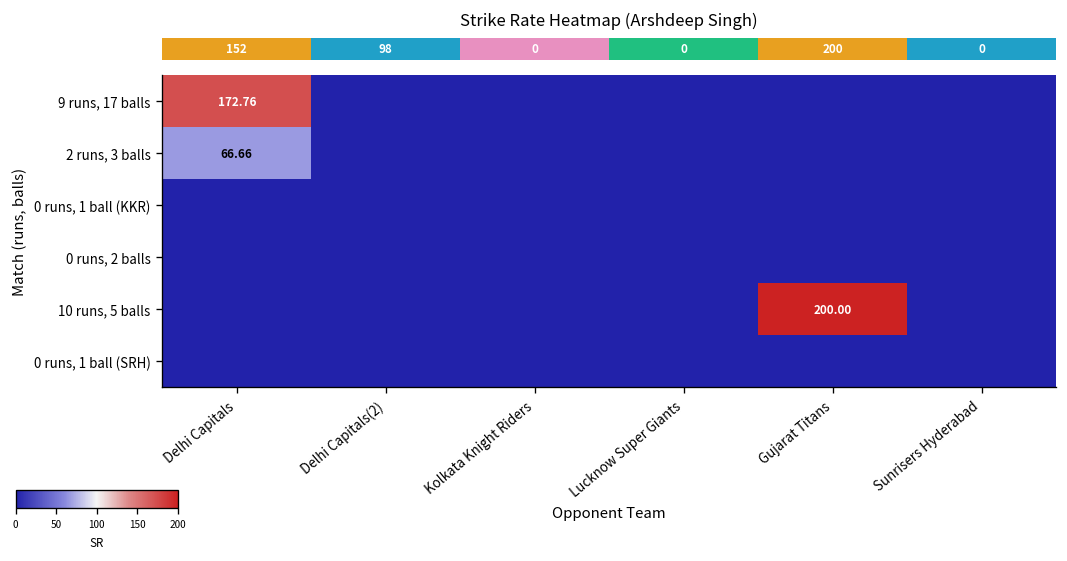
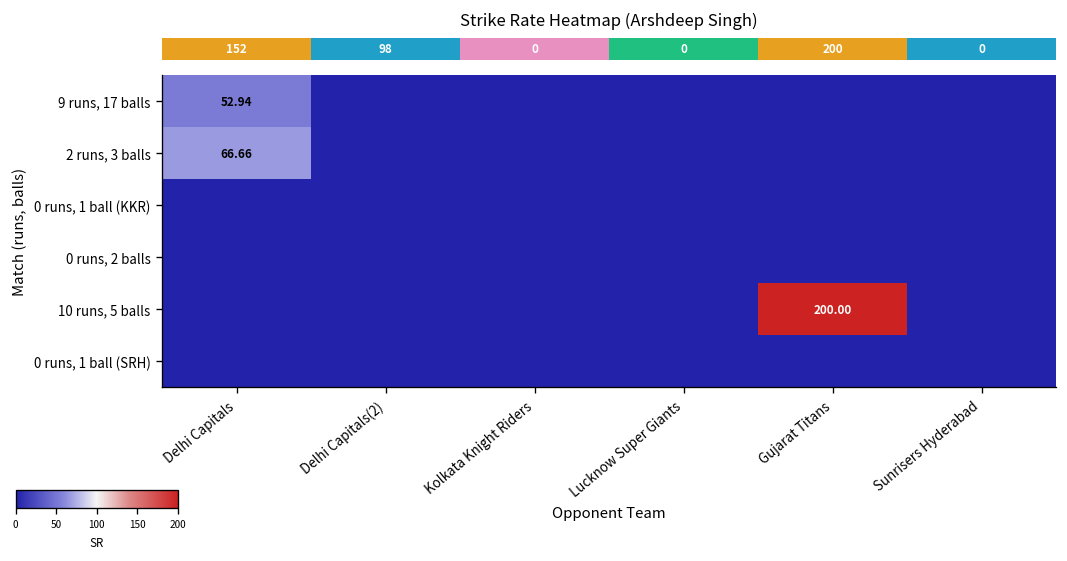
9 runs, 17 balls, Delhi Capitals: 172.76 -> 52.94
